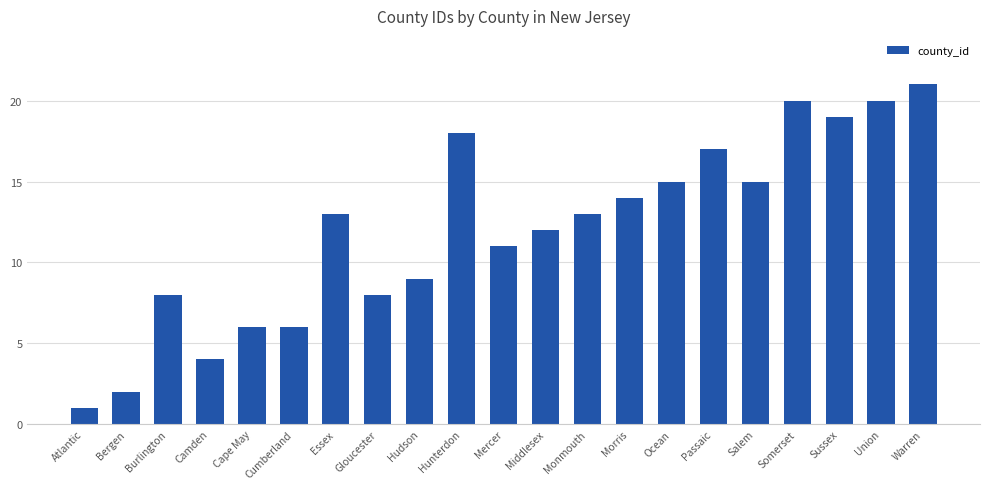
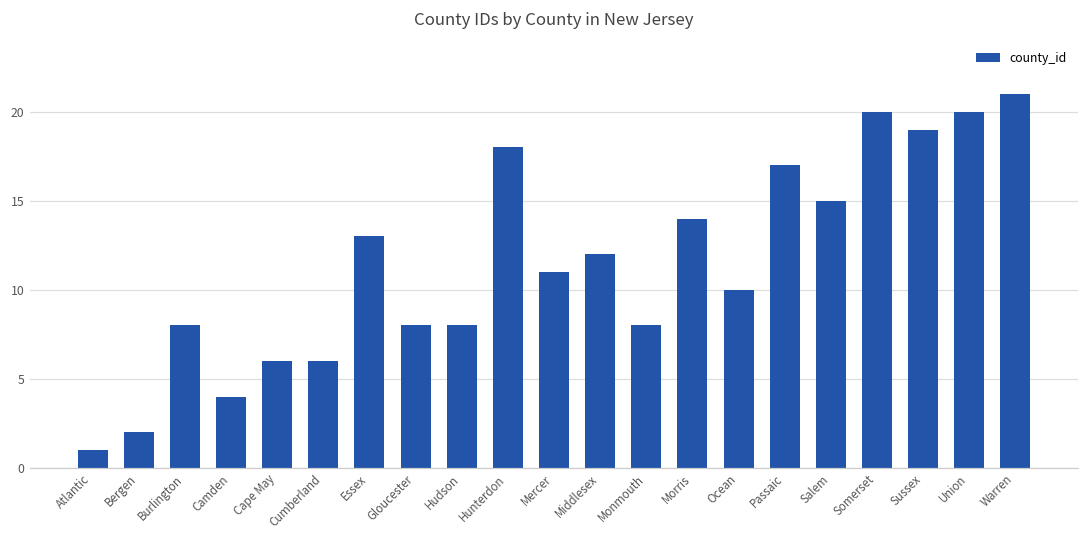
Hudson: 9 -> 8
Monmouth: 13 -> 8
Ocean: 15 -> 10
